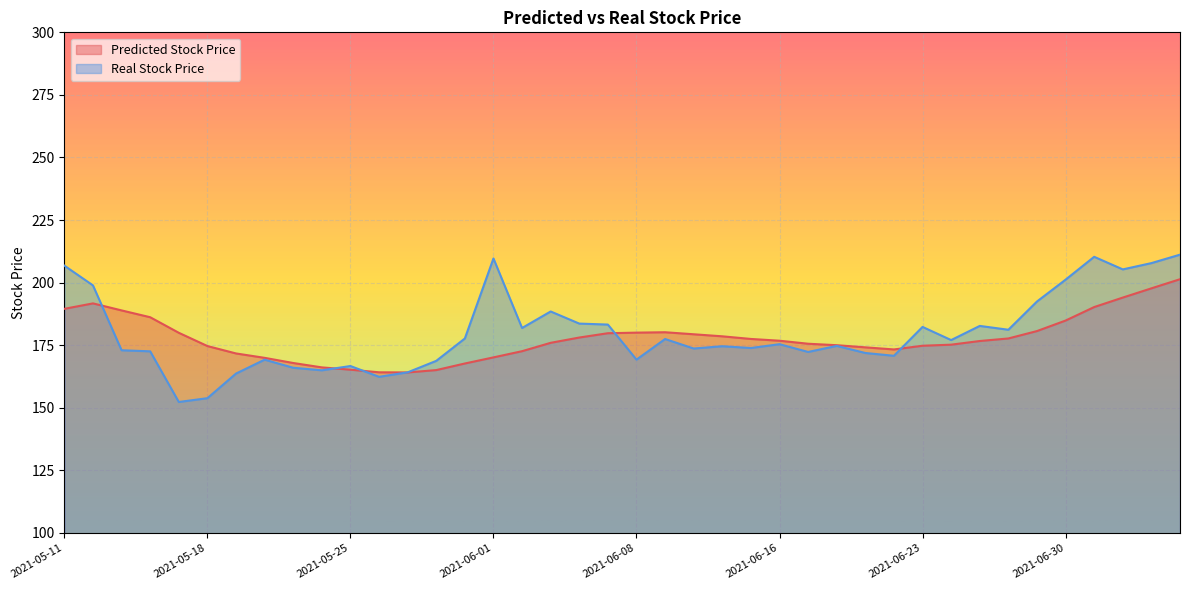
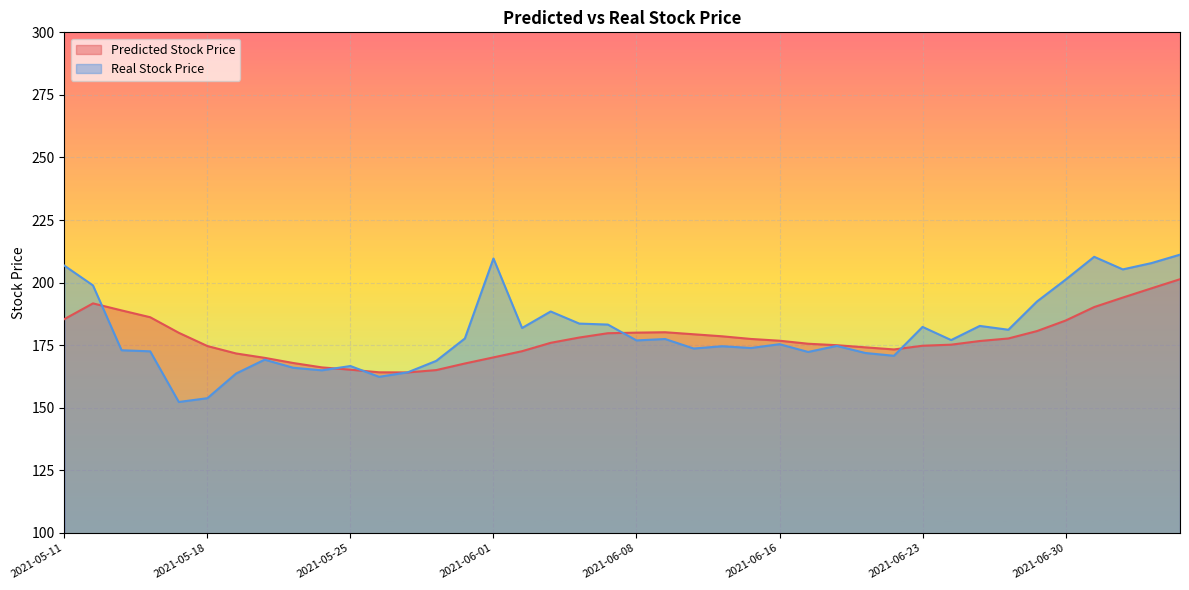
Predicted Stock Price, 2021-05-11: 190 -> 185
Real Stock Price, 2021-06-08: 169 -> 177
